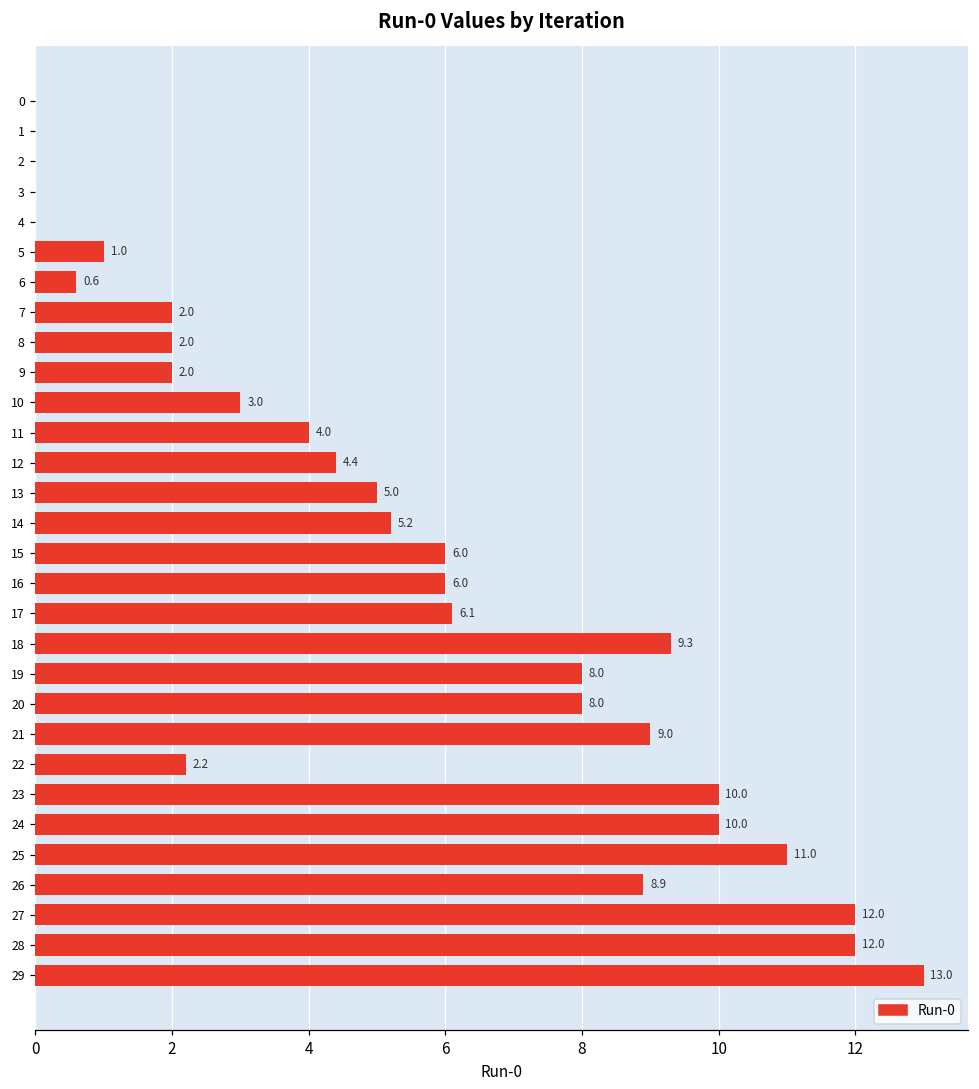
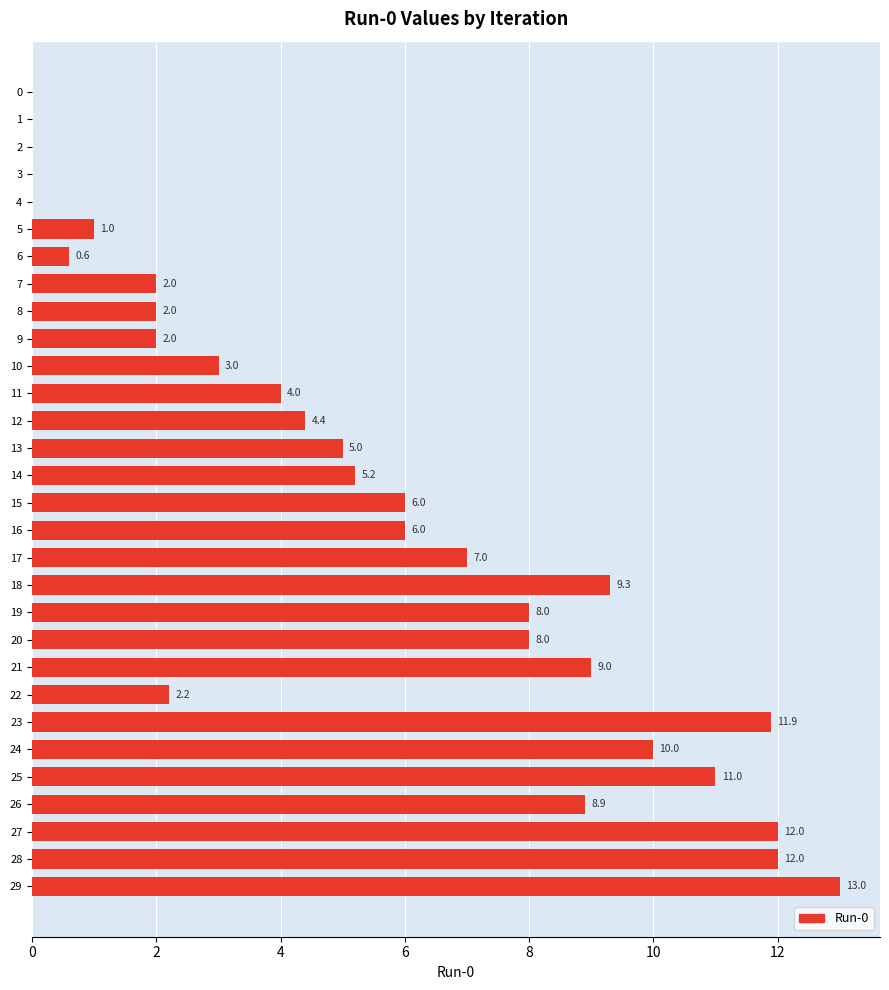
17: 6.1 -> 7.0
23: 10.0 -> 11.9
